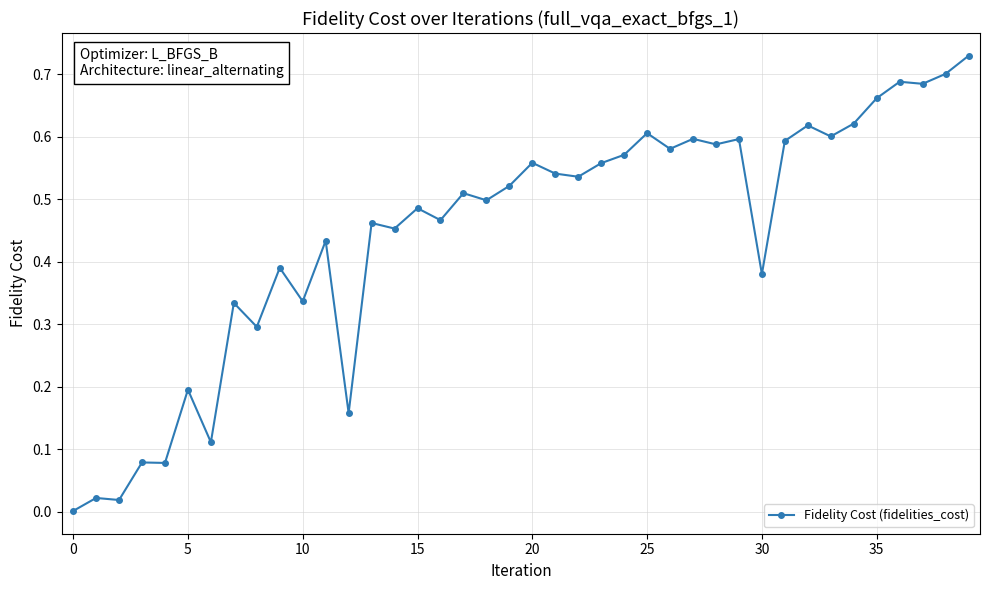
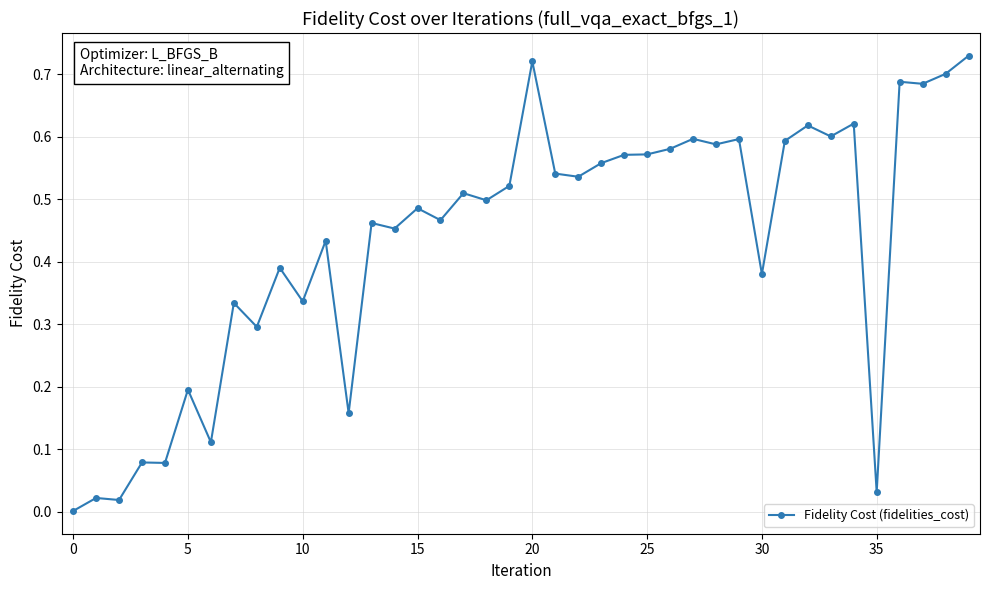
20: 0.56 -> 0.72
25: 0.61 -> 0.57
35: 0.66 -> 0.03
